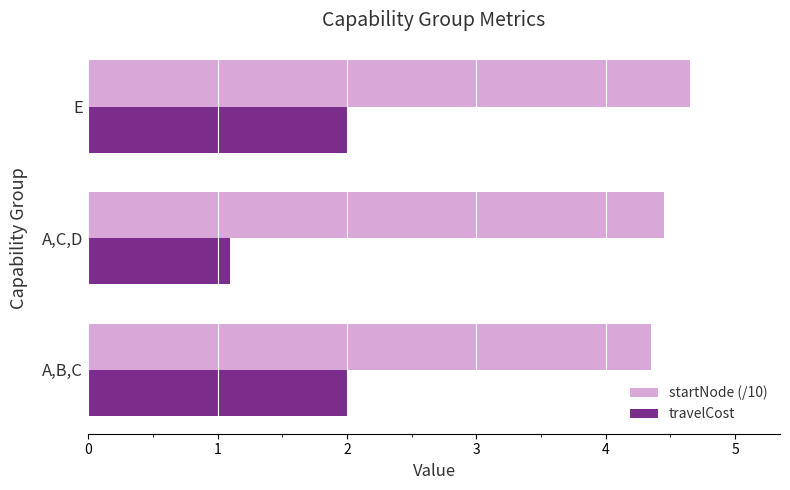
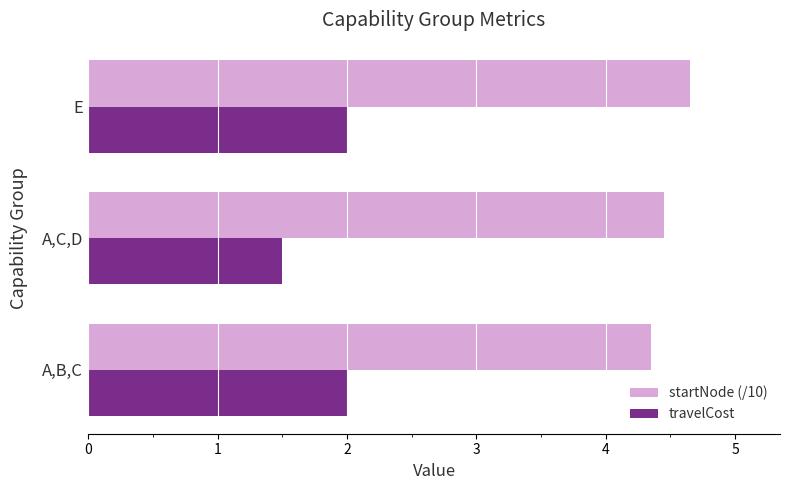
travelCost, A,C,D: 1.1 -> 1.5
